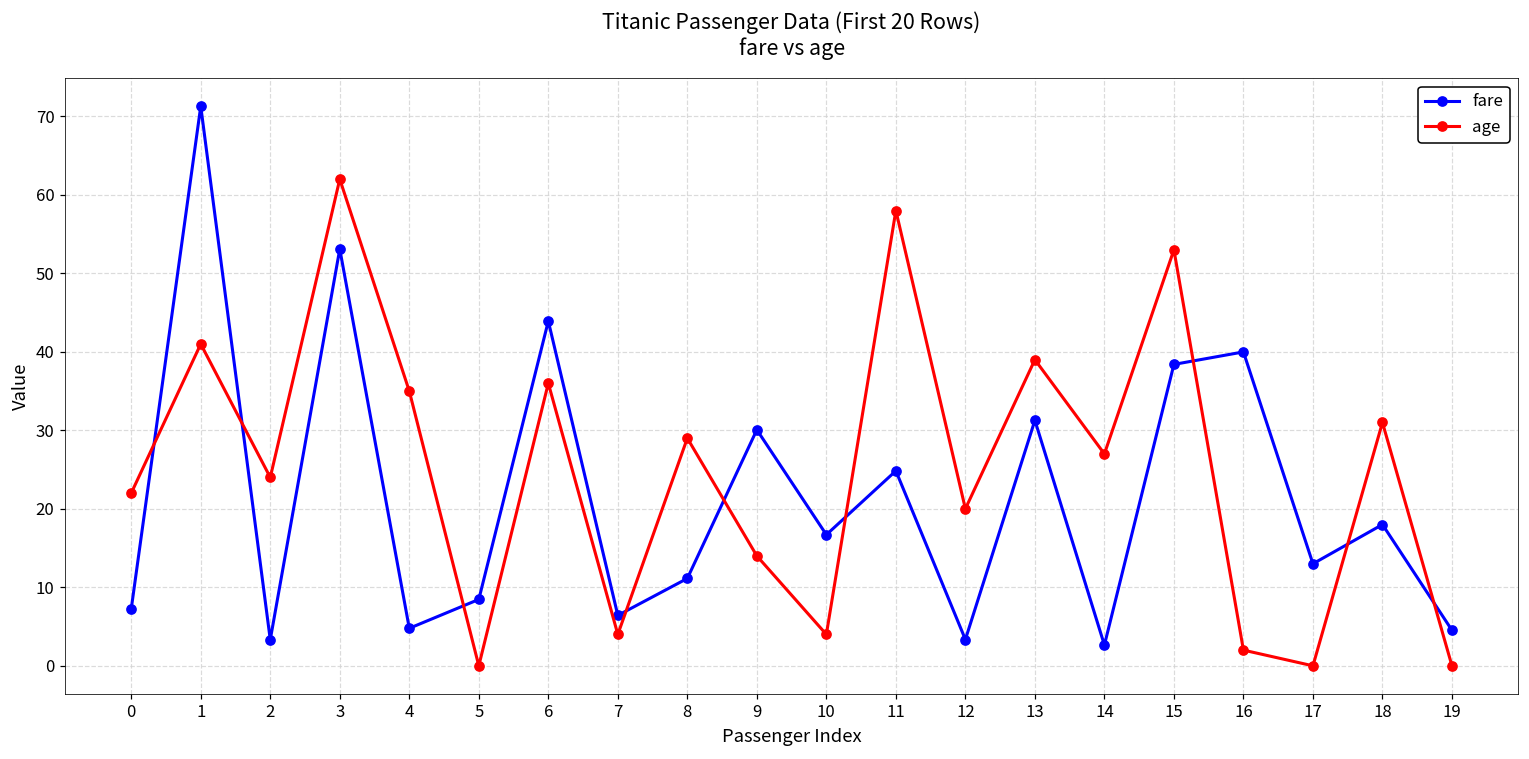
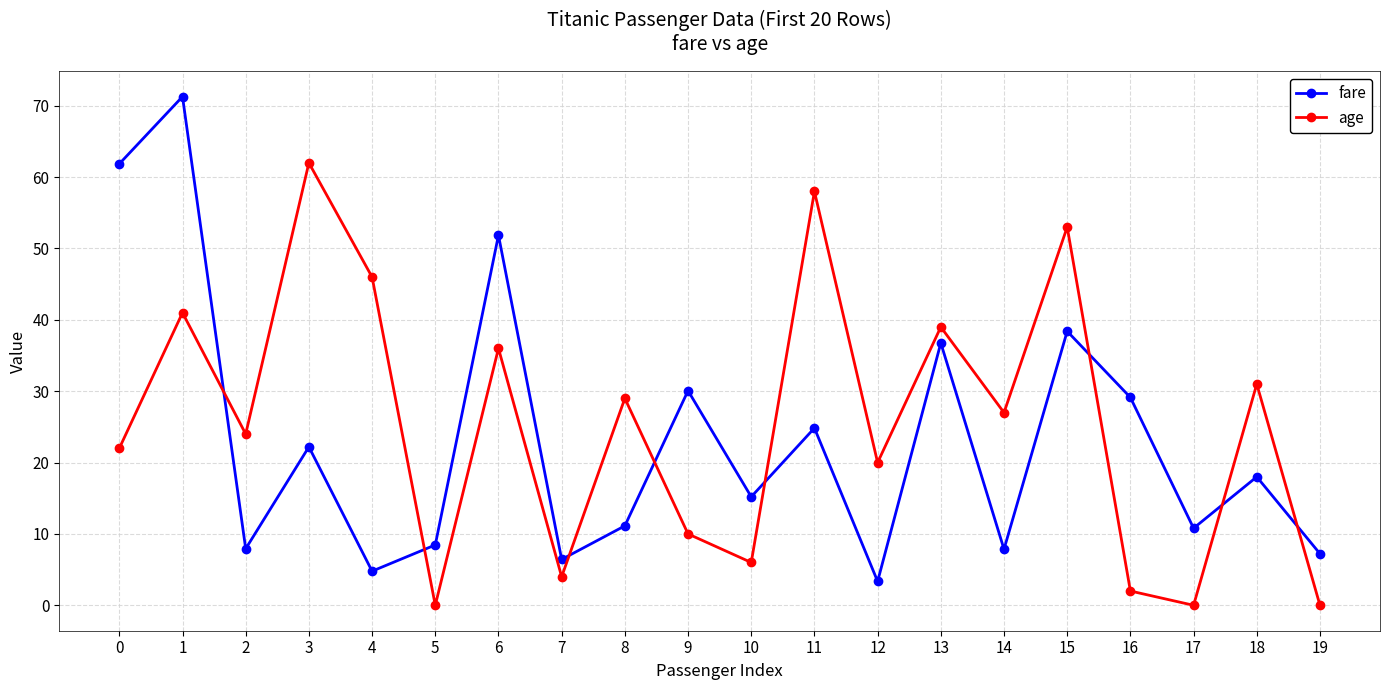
fare, 0: 7 -> 62
fare, 2: 3 -> 8
fare, 3: 53 -> 22
age, 4: 35 -> 46
fare, 6: 44 -> 52
age, 9: 14 -> 10
fare, 10: 17 -> 15
age, 10: 4 -> 6
fare, 13: 31 -> 37
fare, 14: 3 -> 8
fare, 16: 40 -> 29
fare, 17: 13 -> 11
fare, 19: 5 -> 7
